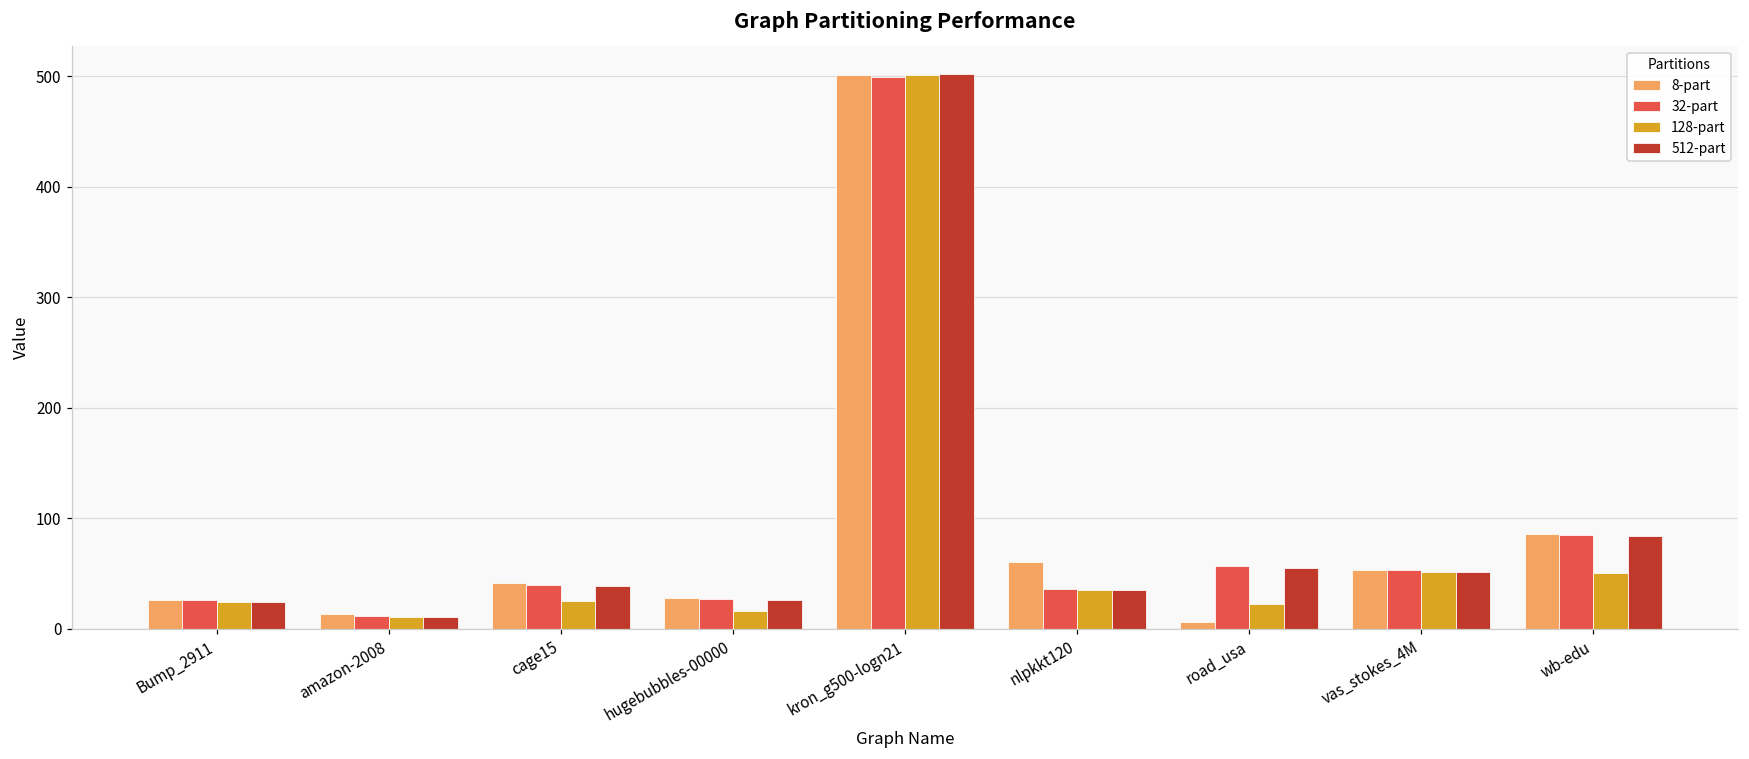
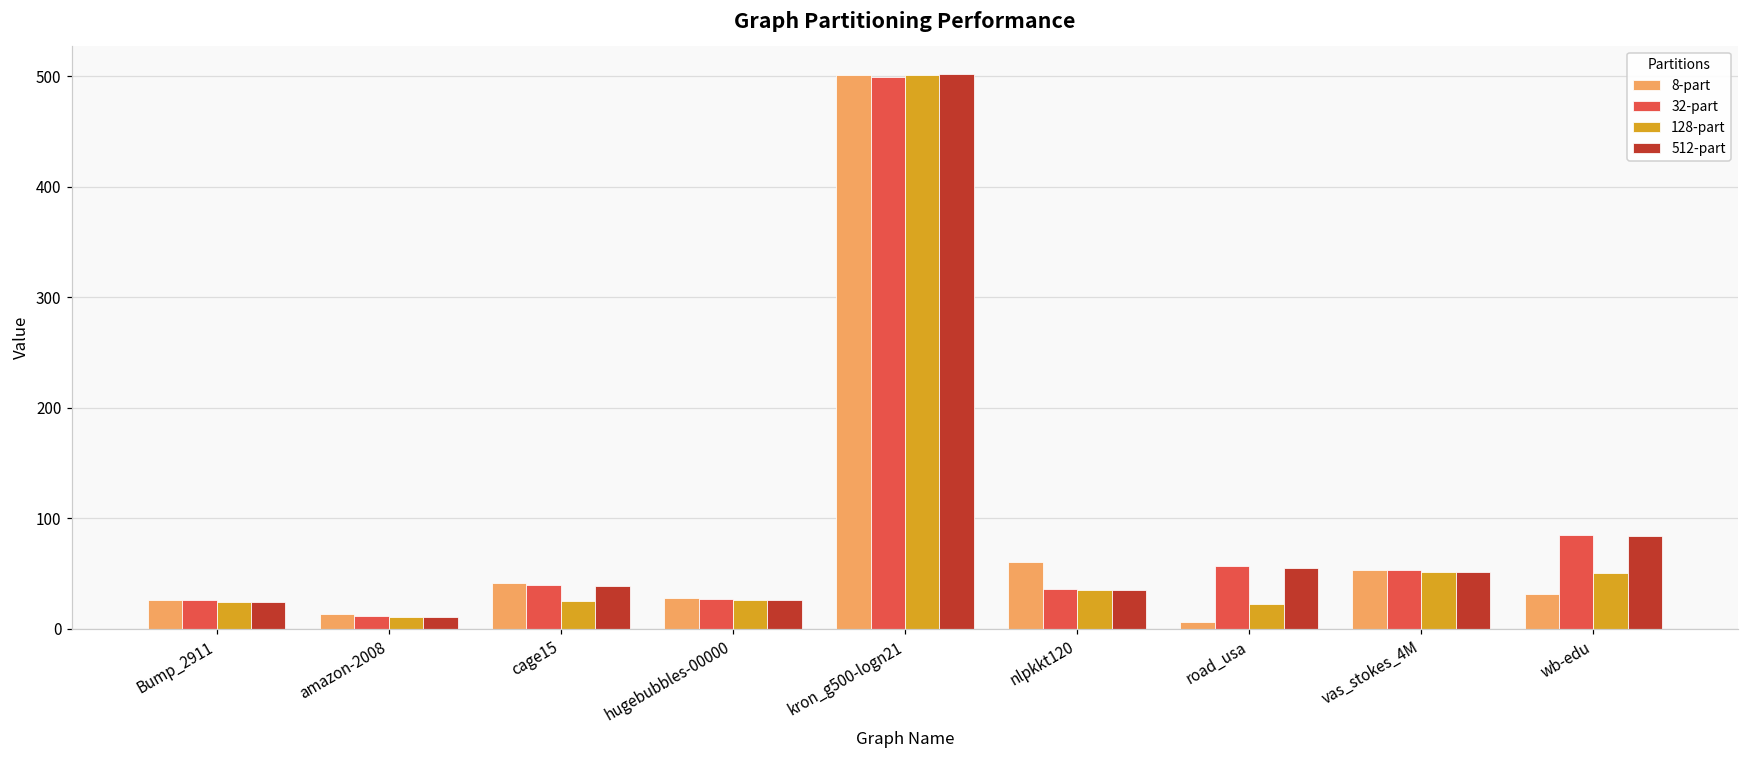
128-part, hugebubbles-00000: 16 -> 26
8-part, wb-edu: 85 -> 31
